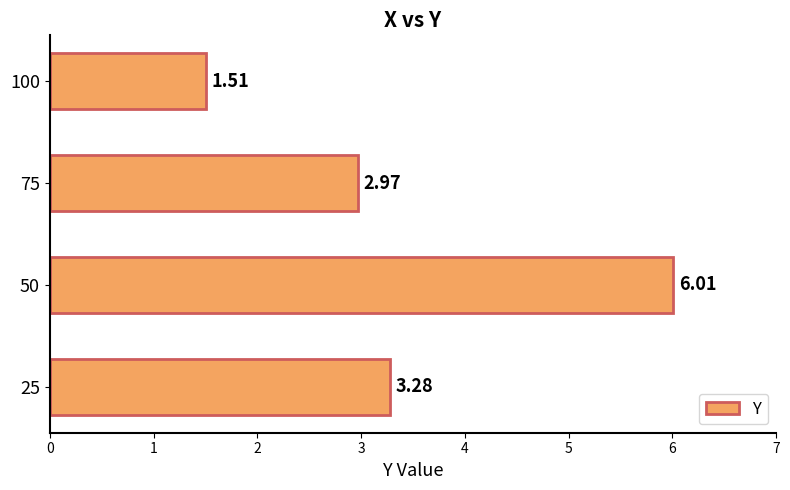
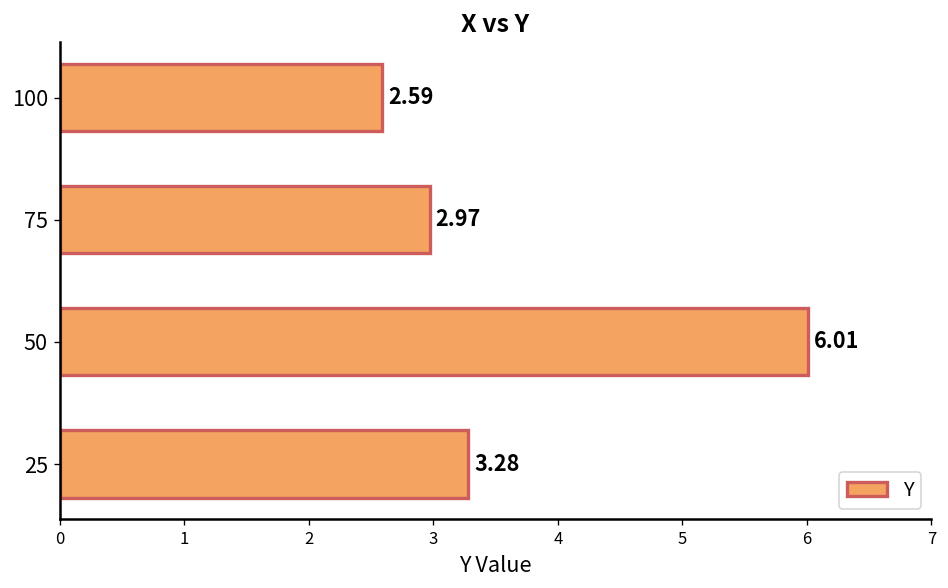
100: 1.51 -> 2.59
